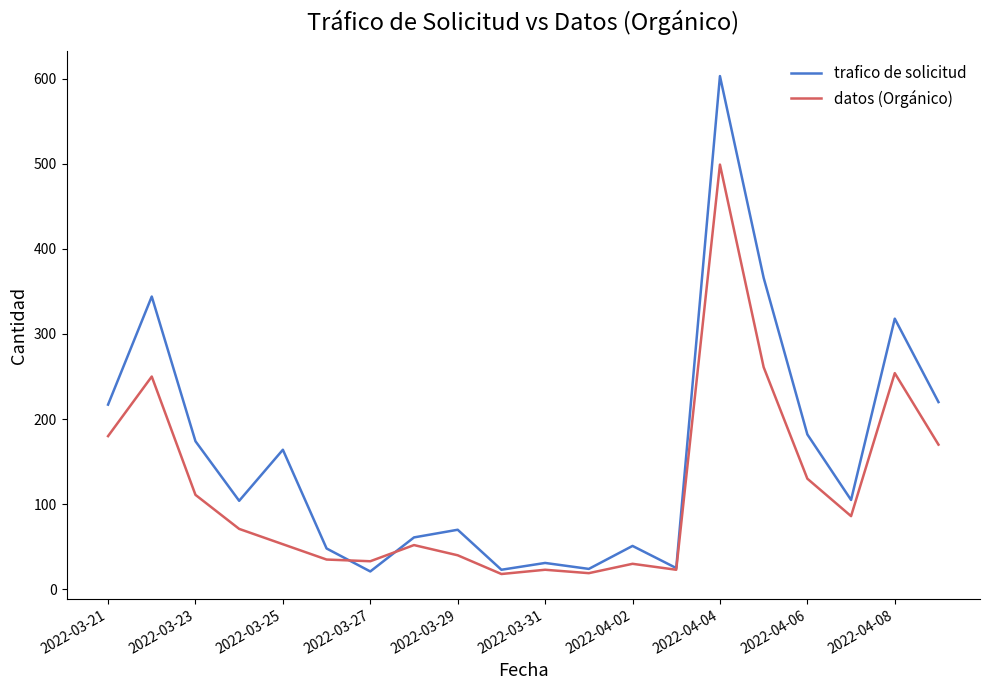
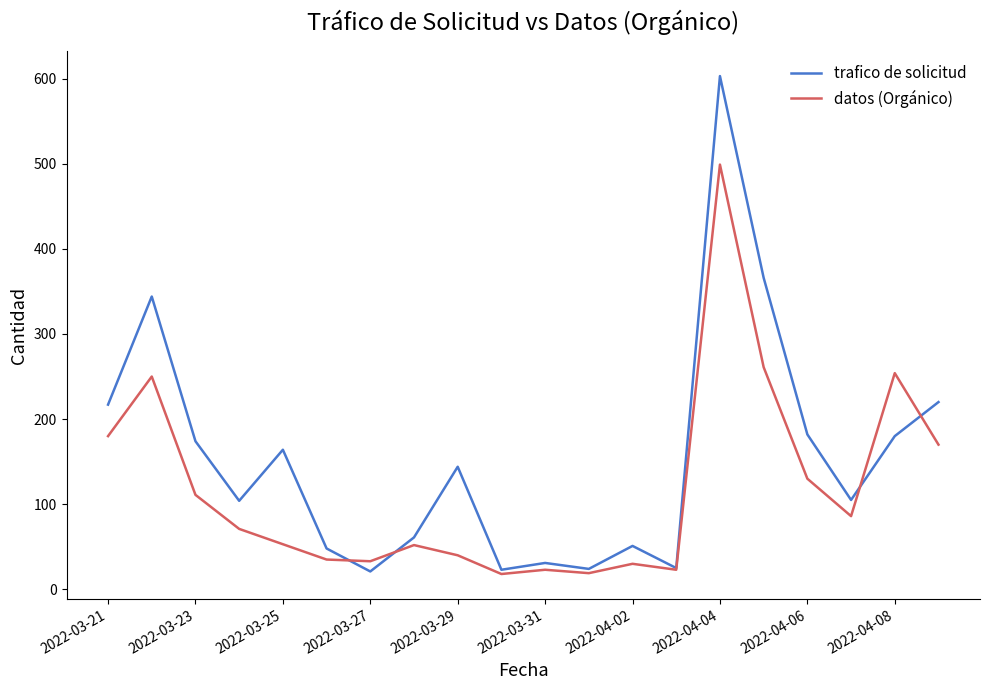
trafico de solicitud, 2022-03-29: 70 -> 140
trafico de solicitud, 2022-04-08: 320 -> 180
